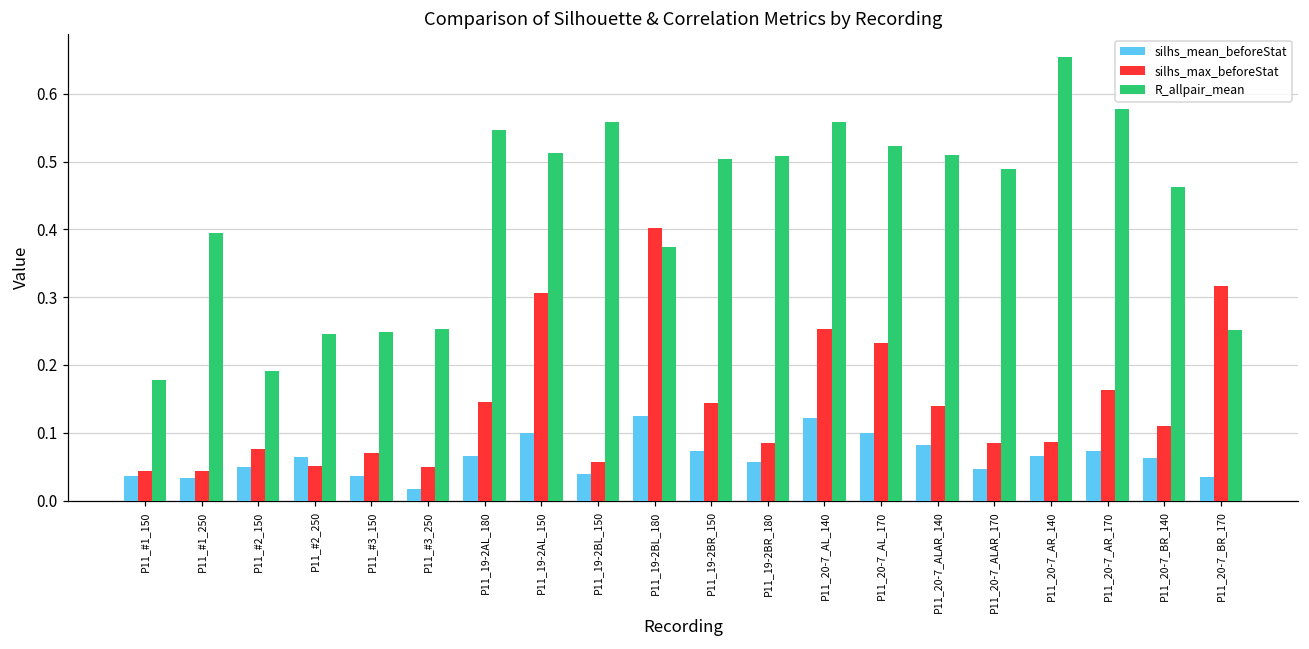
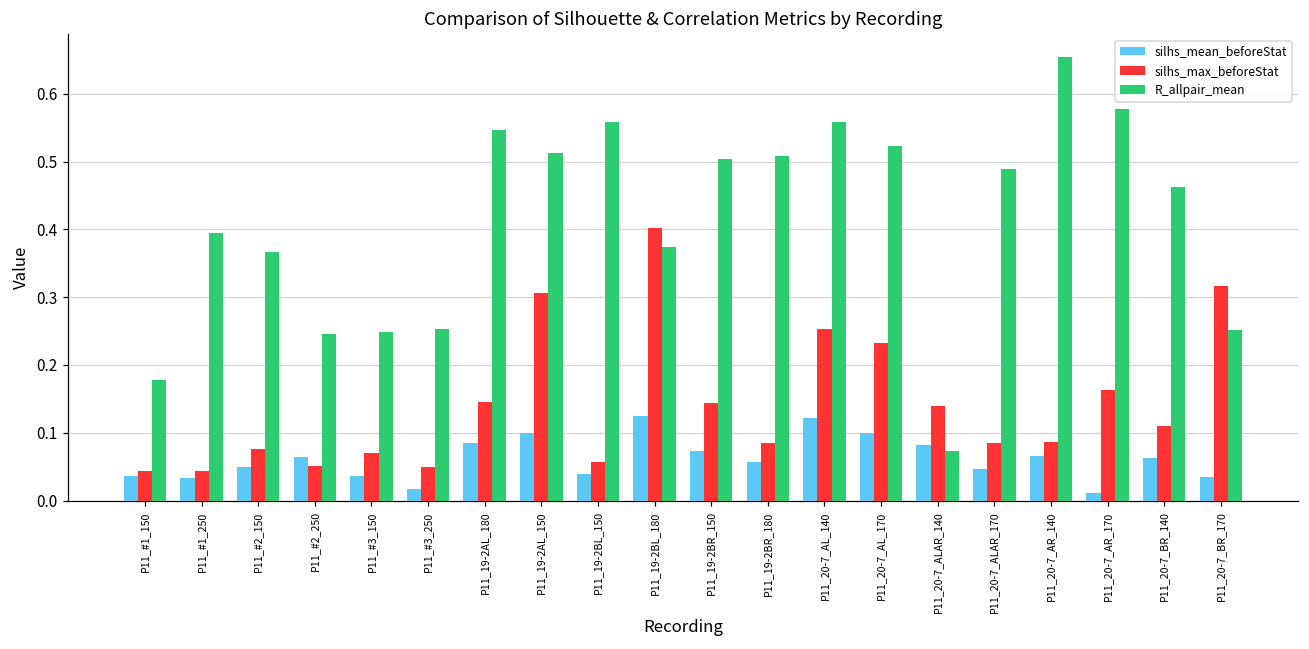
R_allpair_mean, P11_#2_150: 0.19 -> 0.37
silhs_mean_beforeStat, P11_19-2AL_180: 0.07 -> 0.08
R_allpair_mean, P11_20-7_ALAR_140: 0.51 -> 0.07
silhs_mean_beforeStat, P11_20-7_AR_170: 0.07 -> 0.01
